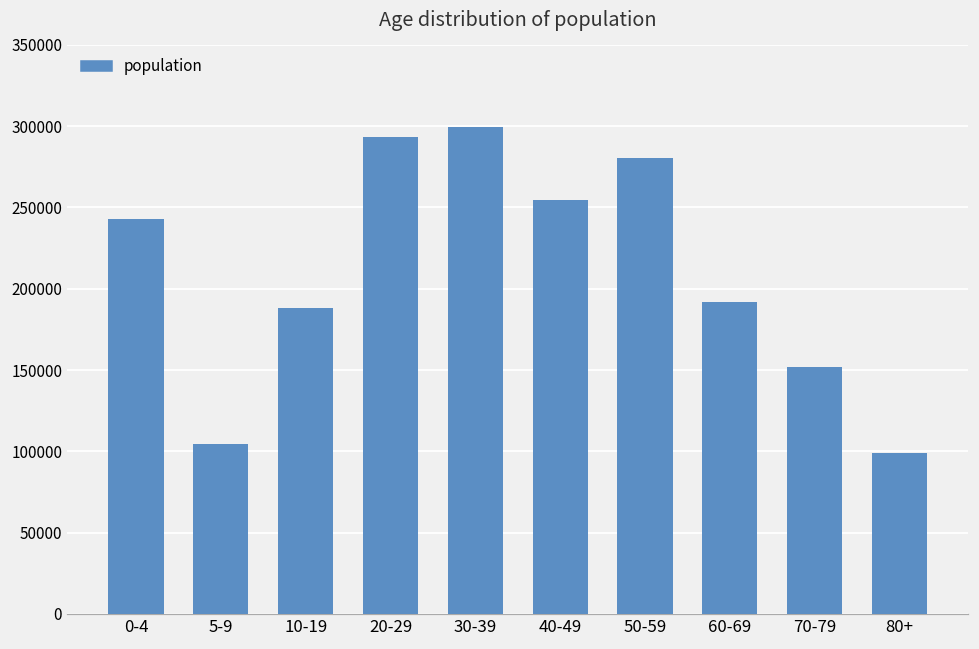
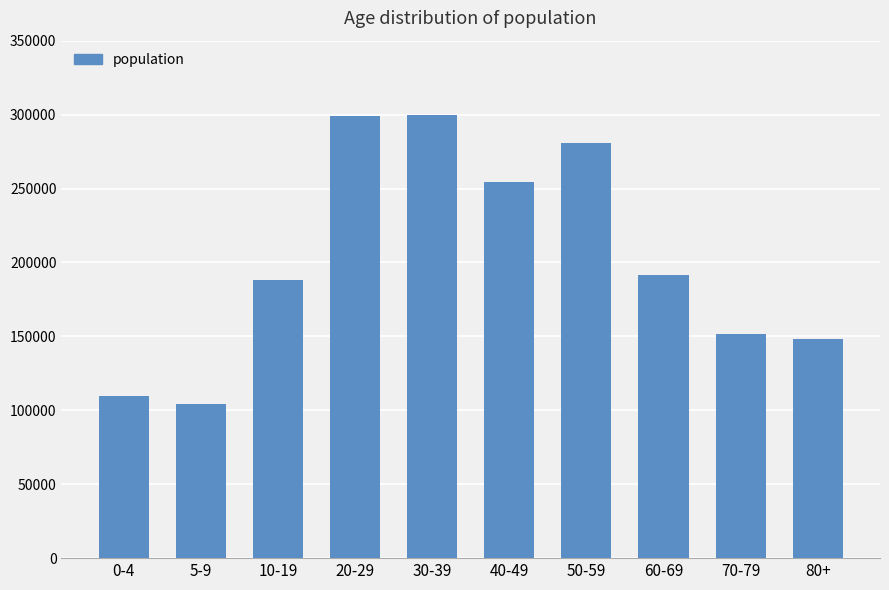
0-4: 243000 -> 110000
20-29: 293000 -> 299000
80+: 99000 -> 148000
